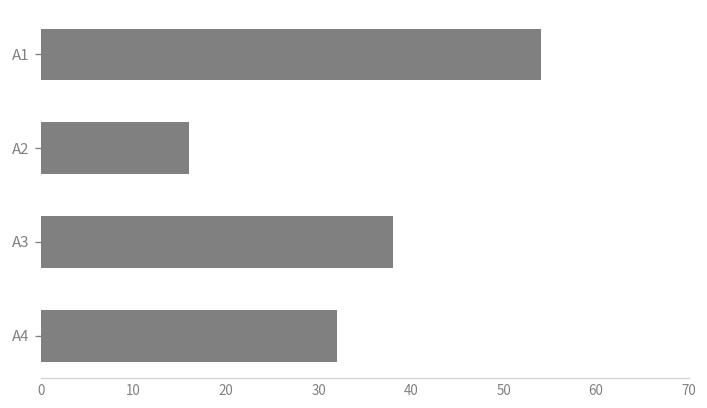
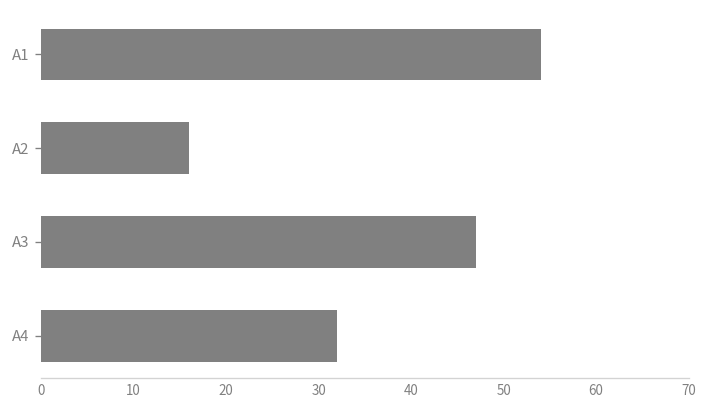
A3: 38 -> 47
